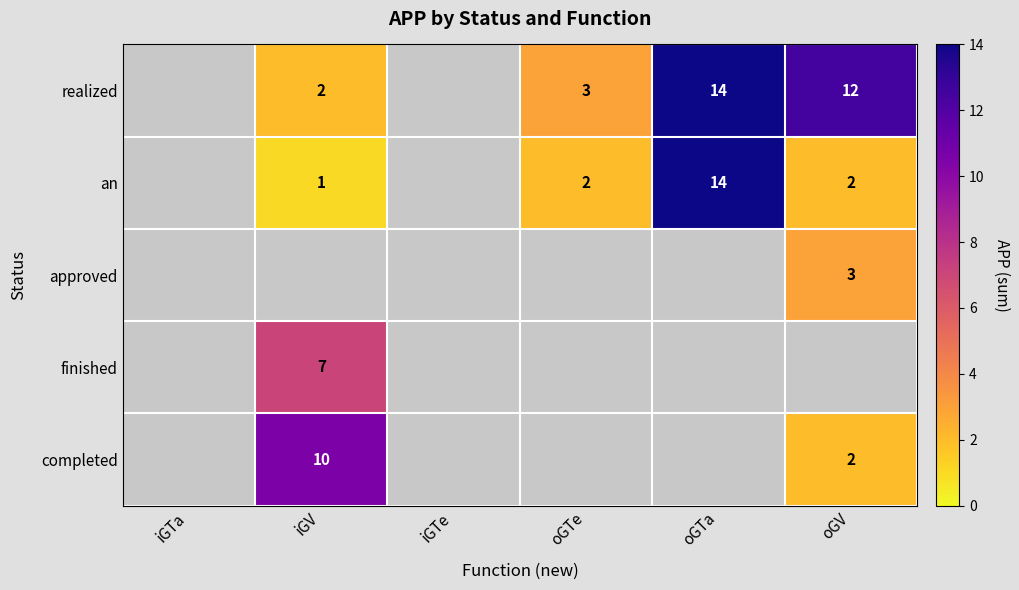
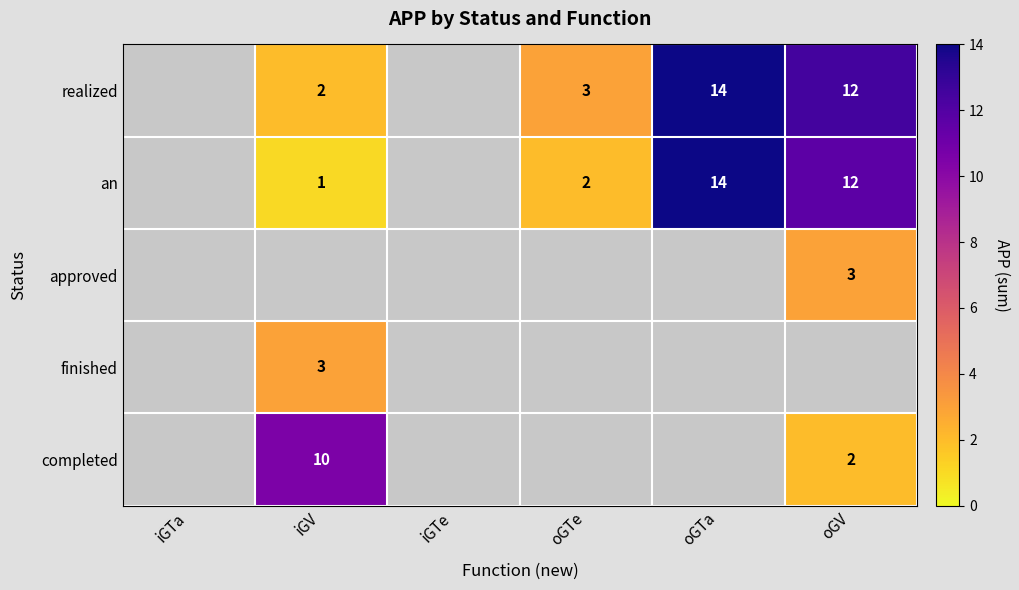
an, oGV: 2 -> 12
finished, iGV: 7 -> 3
